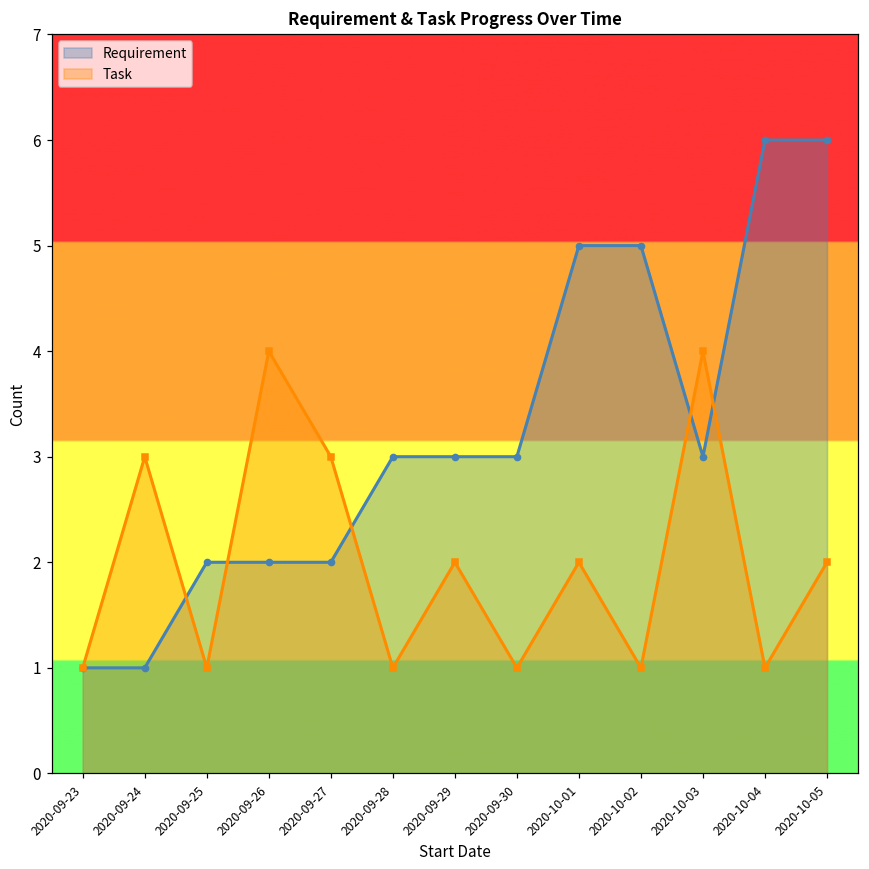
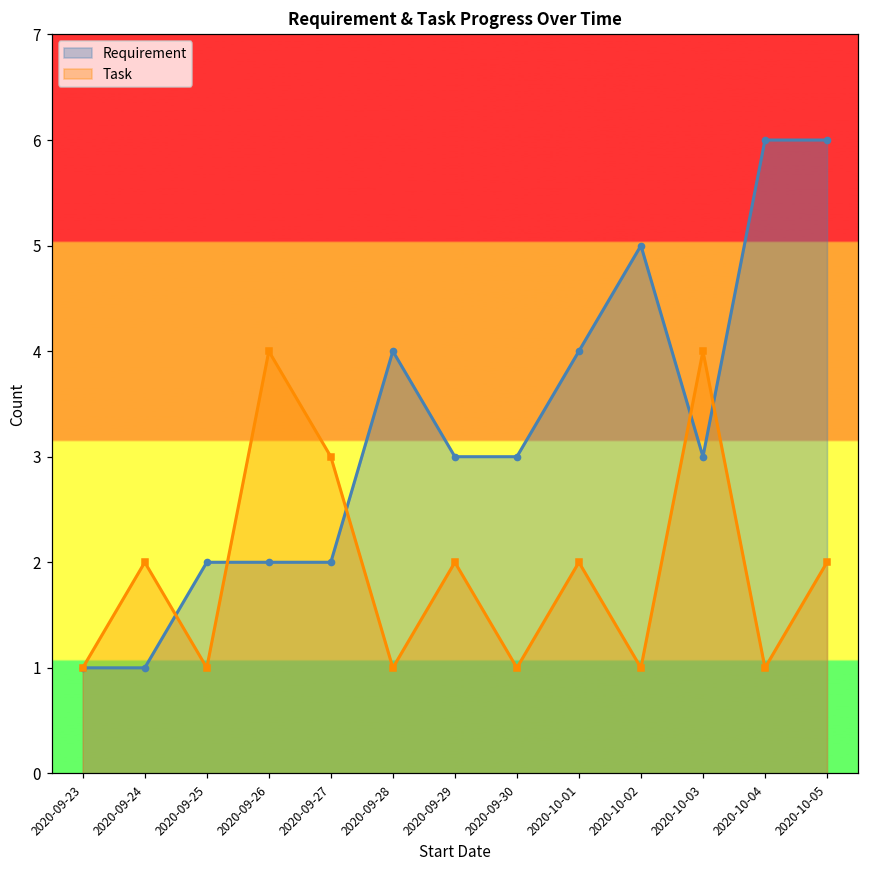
Task, 2020-09-24: 3 -> 2
Requirement, 2020-09-28: 3 -> 4
Requirement, 2020-10-01: 5 -> 4
